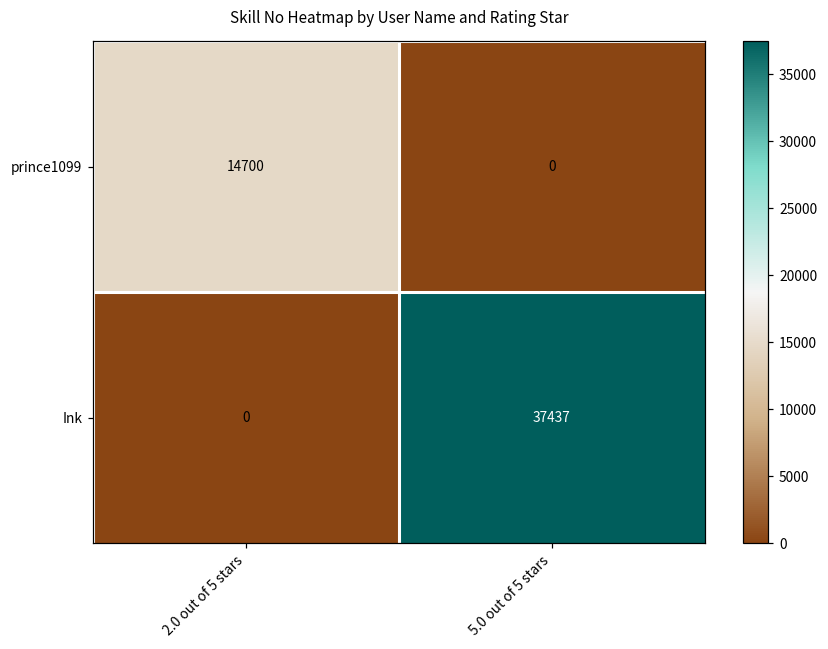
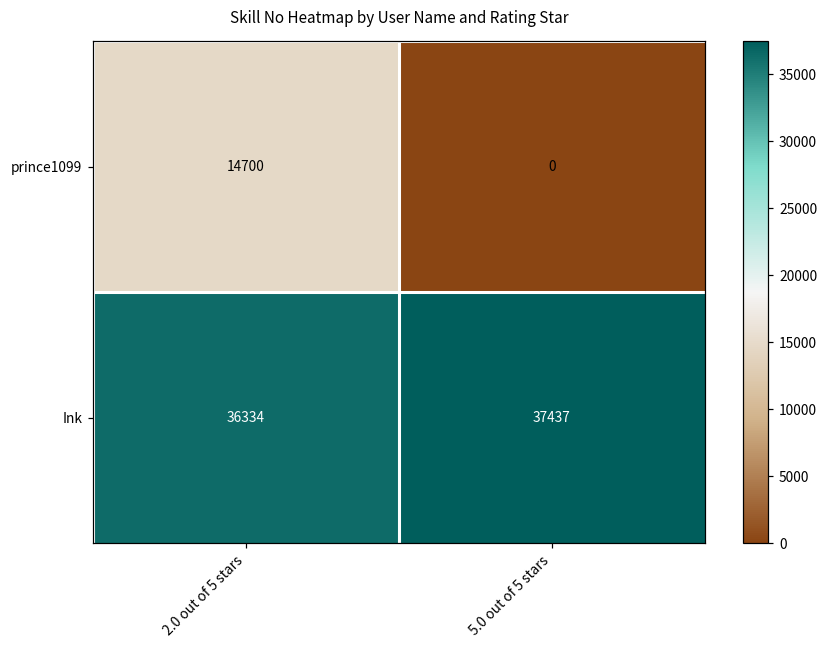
Ink, 2.0 out of 5 stars: 0 -> 36334
